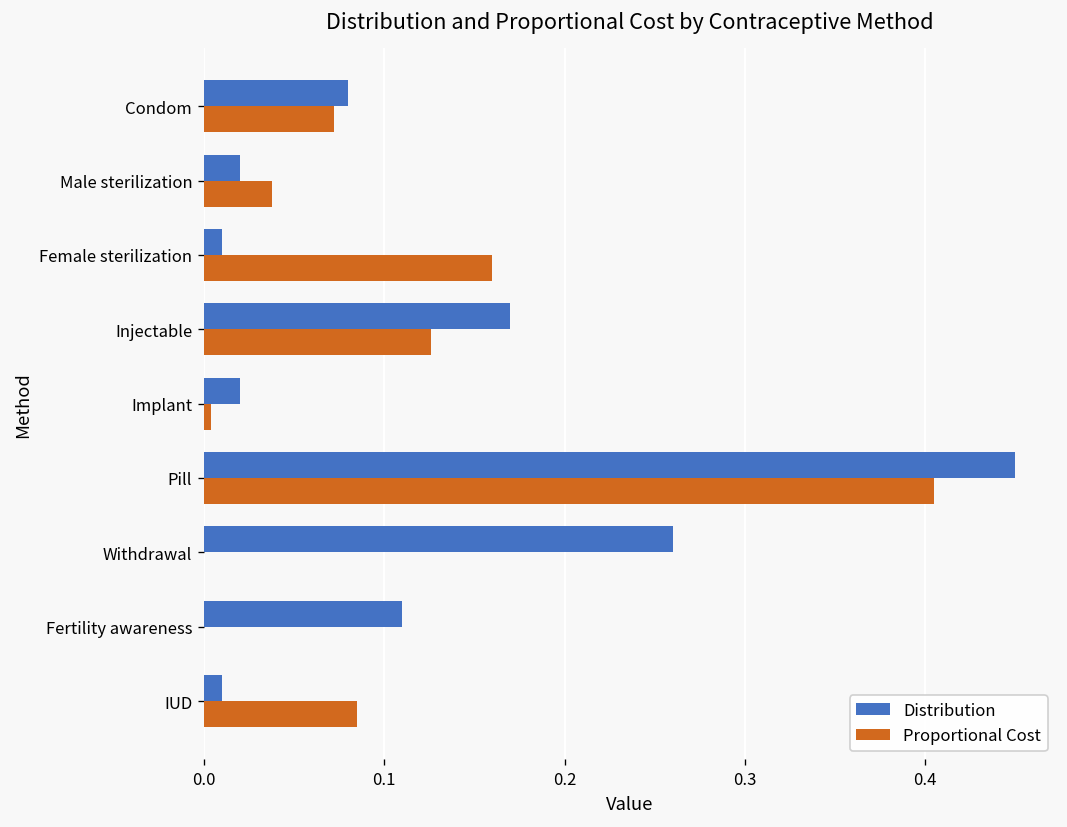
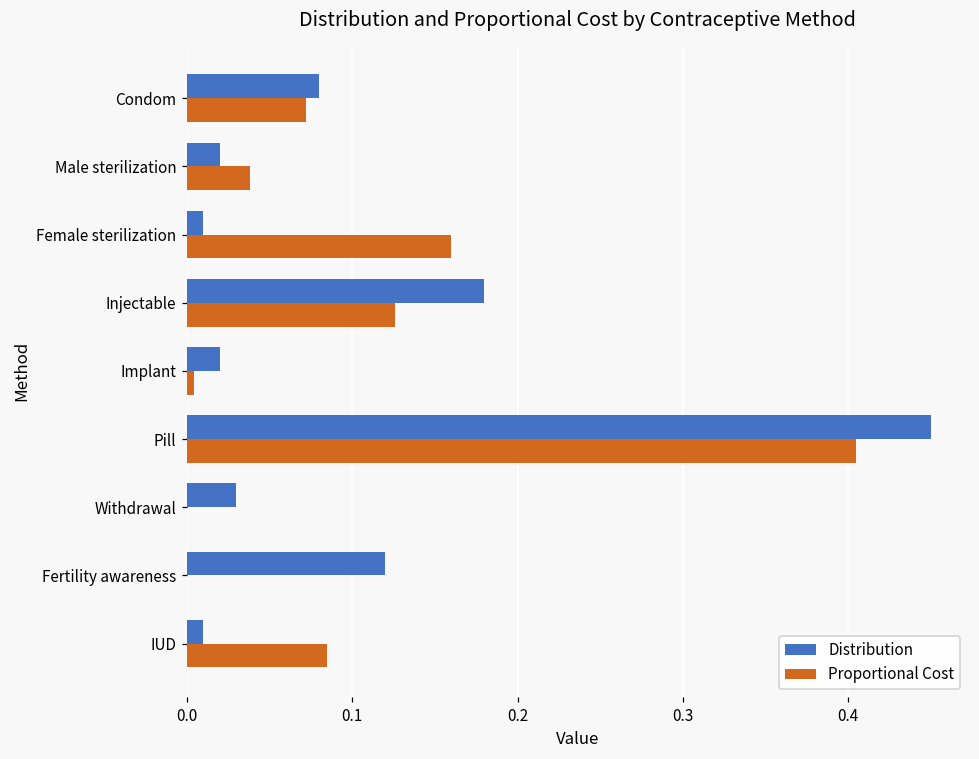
Distribution, Injectable: 0.17 -> 0.18
Distribution, Withdrawal: 0.26 -> 0.03
Distribution, Fertility awareness: 0.11 -> 0.12
